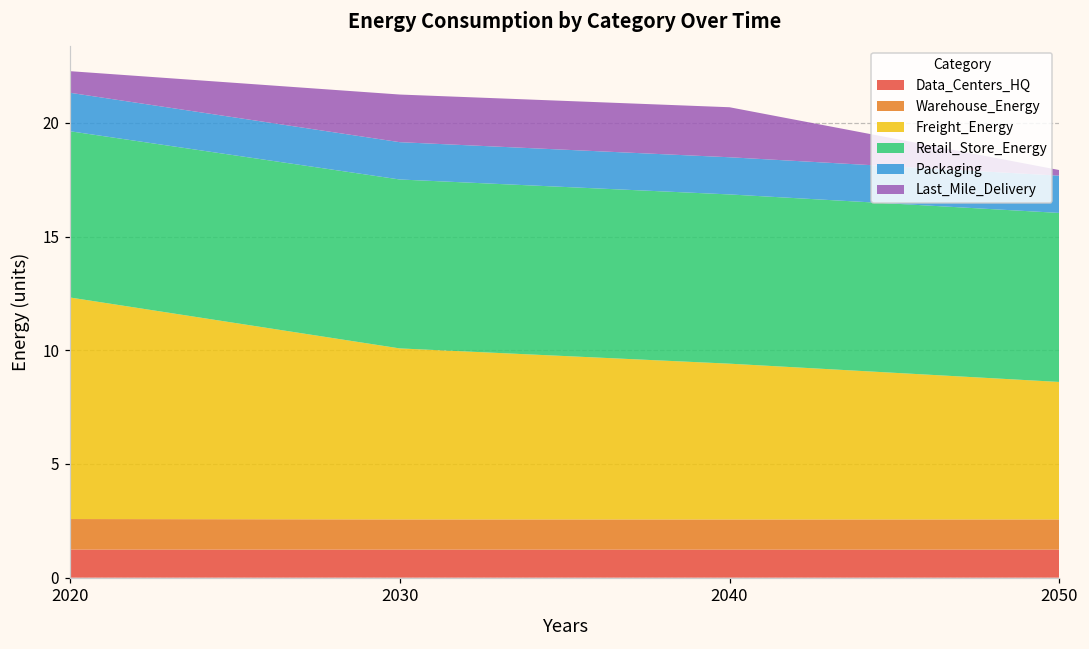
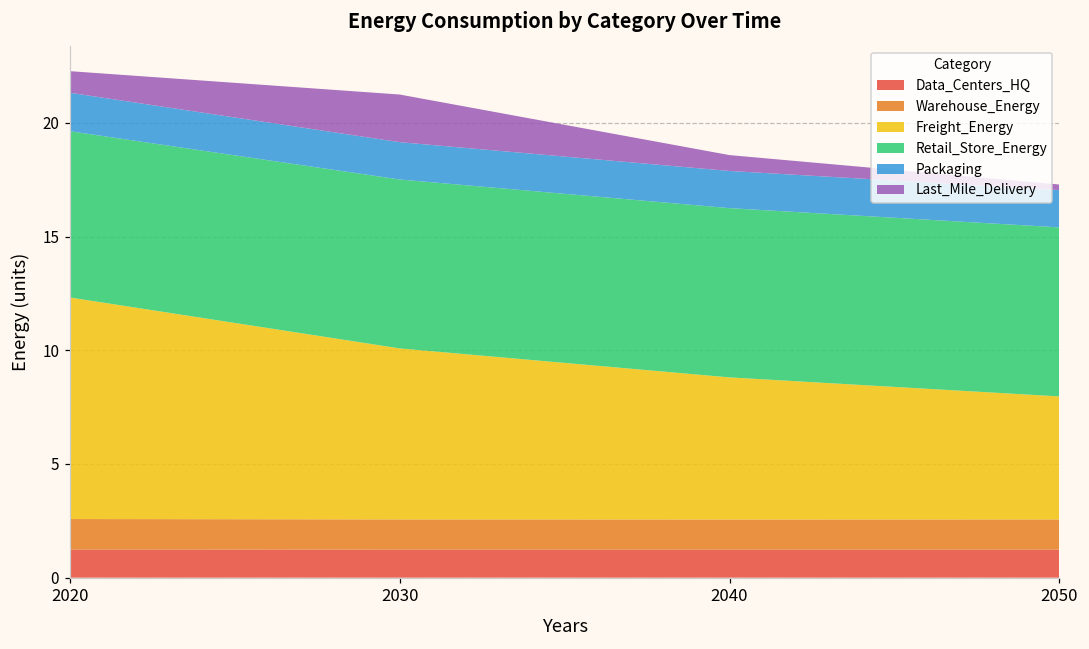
Freight_Energy, 2040: 6.8 -> 6.2
Last_Mile_Delivery, 2040: 2.2 -> 0.7
Freight_Energy, 2050: 6.0 -> 5.4
